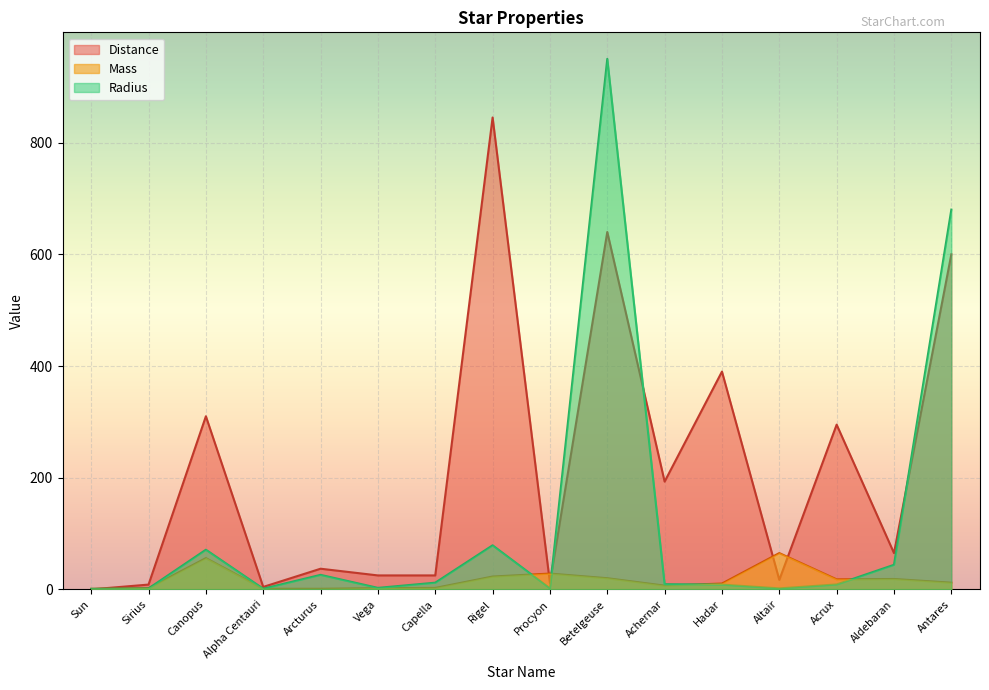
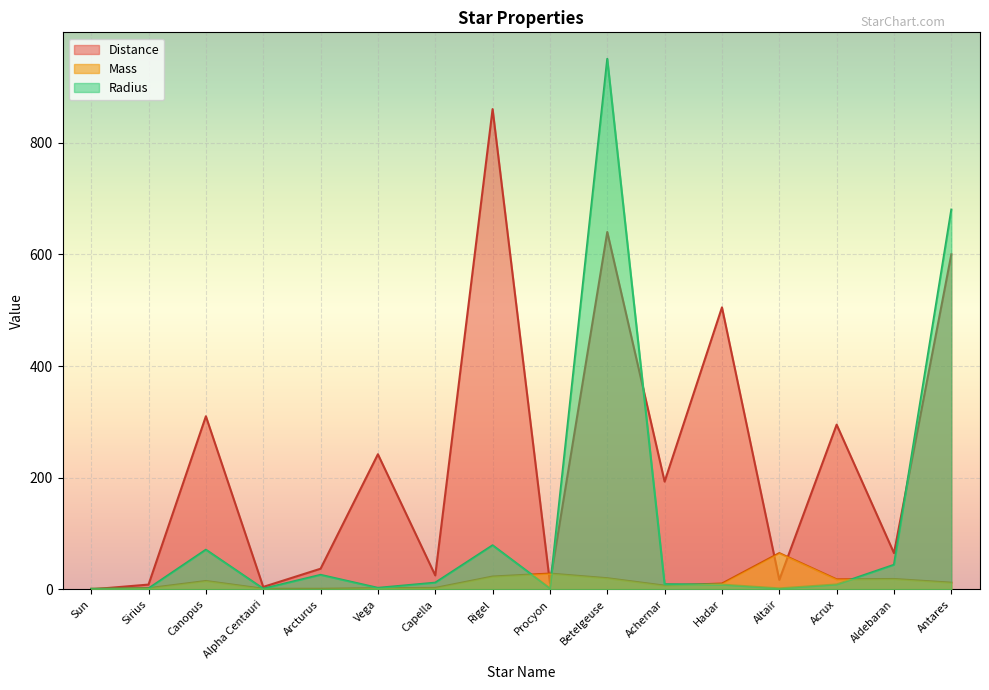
Mass, Canopus: 60 -> 20
Distance, Vega: 30 -> 240
Distance, Rigel: 850 -> 860
Distance, Hadar: 390 -> 510
